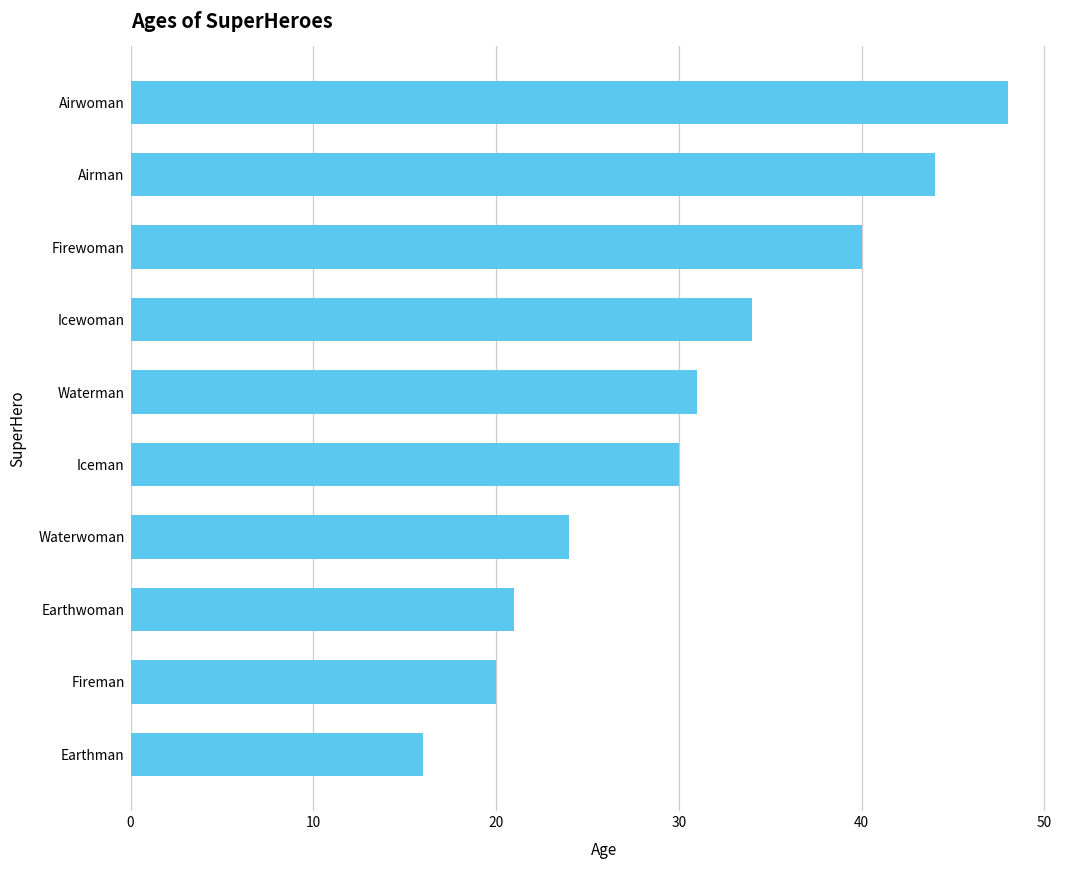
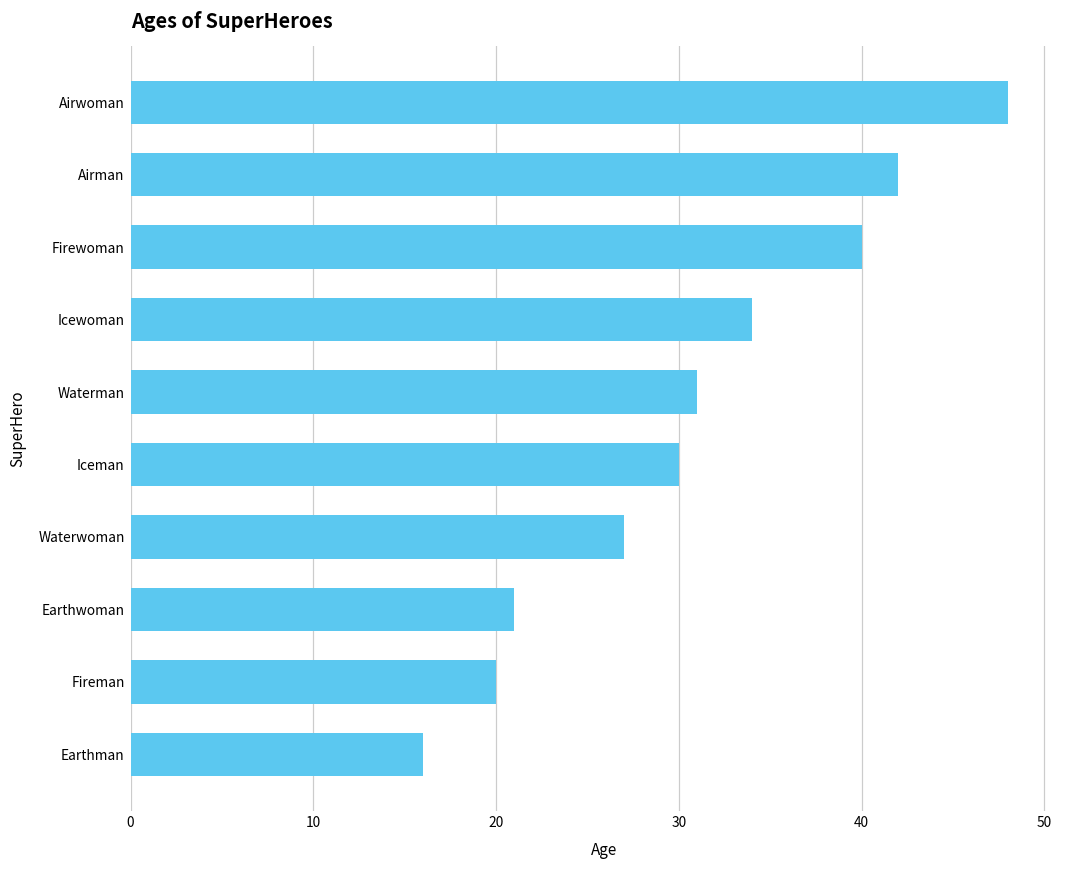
Airman: 44 -> 42
Waterwoman: 24 -> 27
